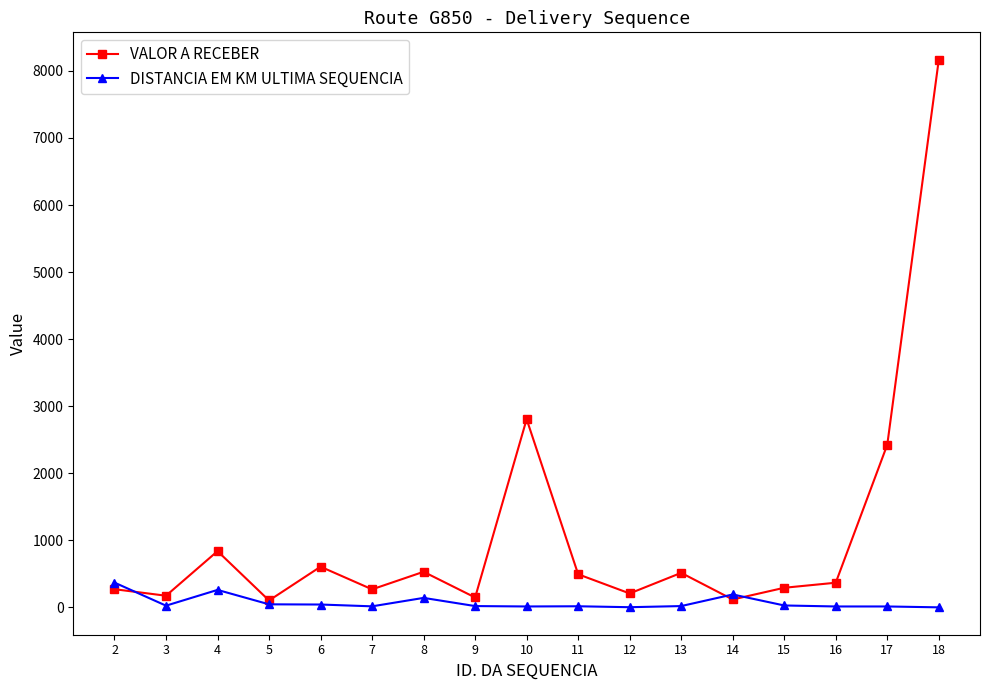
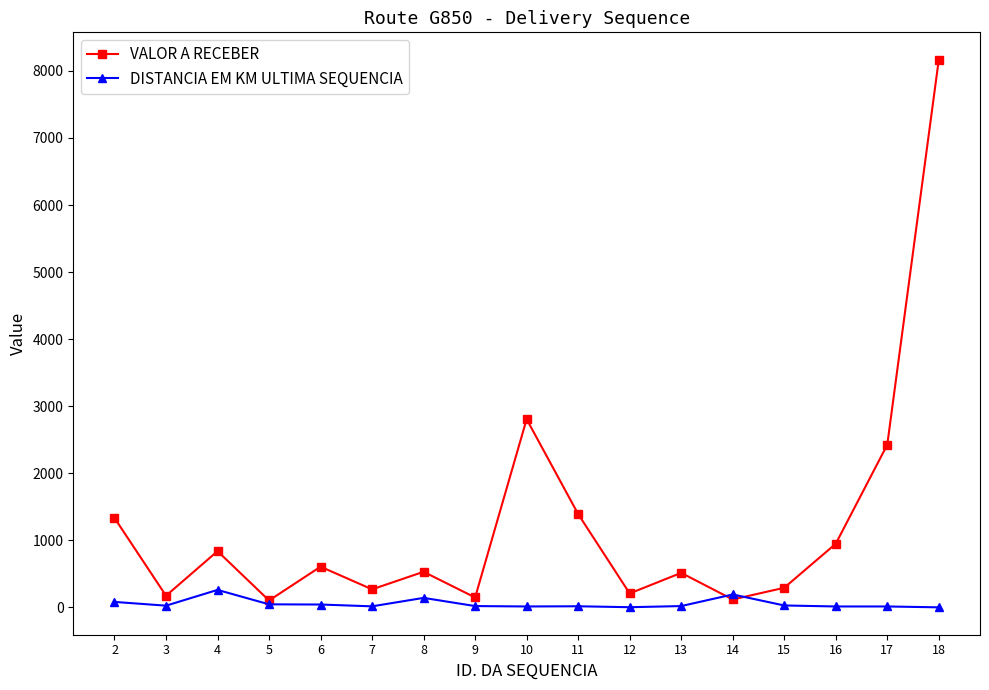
VALOR A RECEBER, 2: 300 -> 1300
DISTANCIA EM KM ULTIMA SEQUENCIA, 2: 400 -> 100
VALOR A RECEBER, 11: 500 -> 1400
VALOR A RECEBER, 16: 400 -> 900
